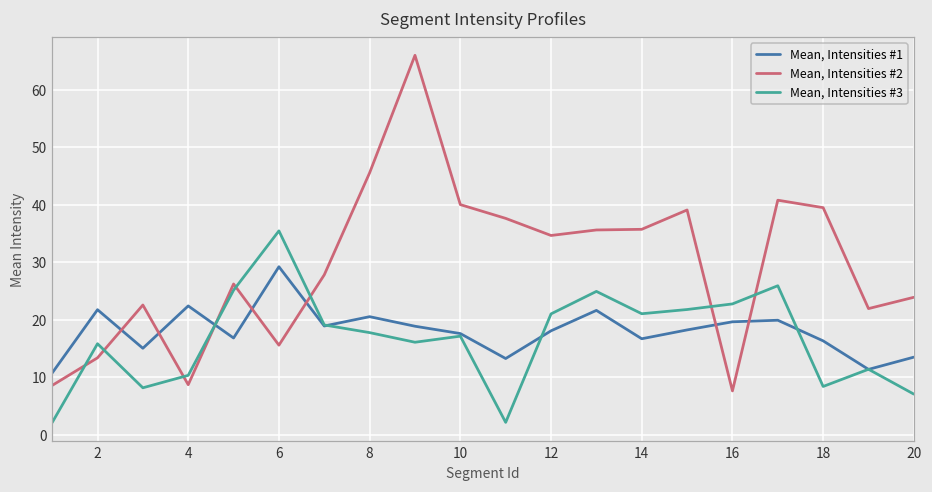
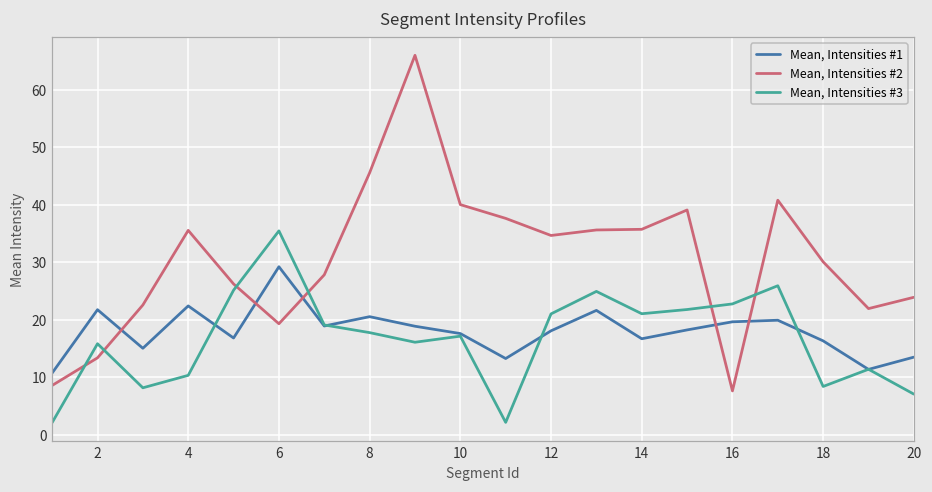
Mean, Intensities #2, 4: 9 -> 36
Mean, Intensities #2, 6: 16 -> 19
Mean, Intensities #2, 18: 39 -> 30
